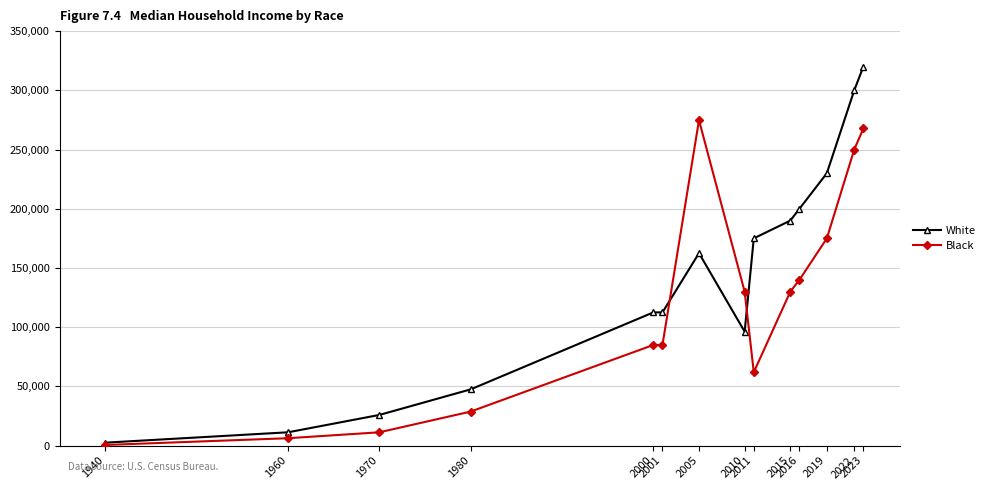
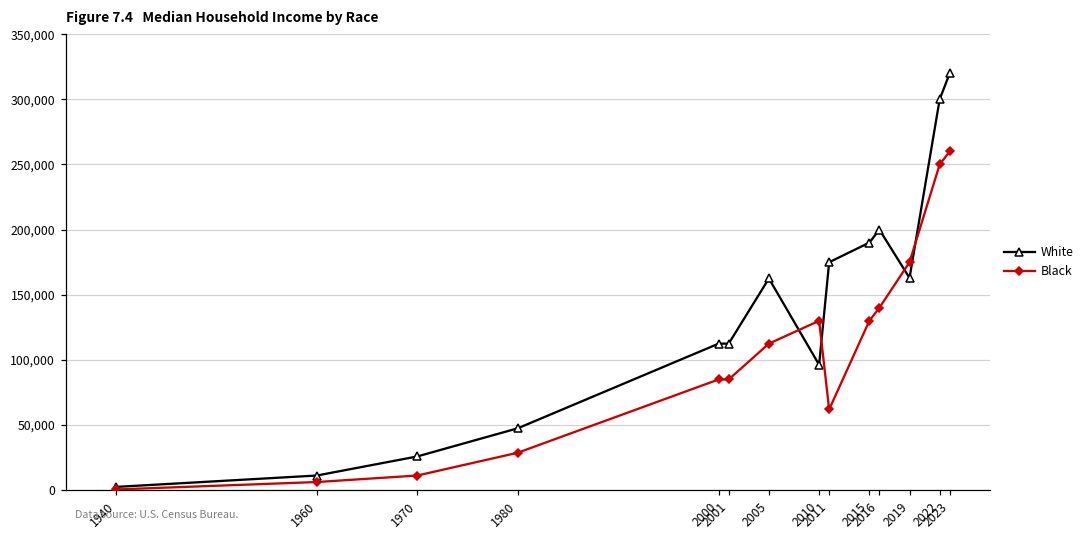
Black, 2005: 275,000 -> 113,000
White, 2019: 230,000 -> 163,000
Black, 2023: 268,000 -> 260,000
